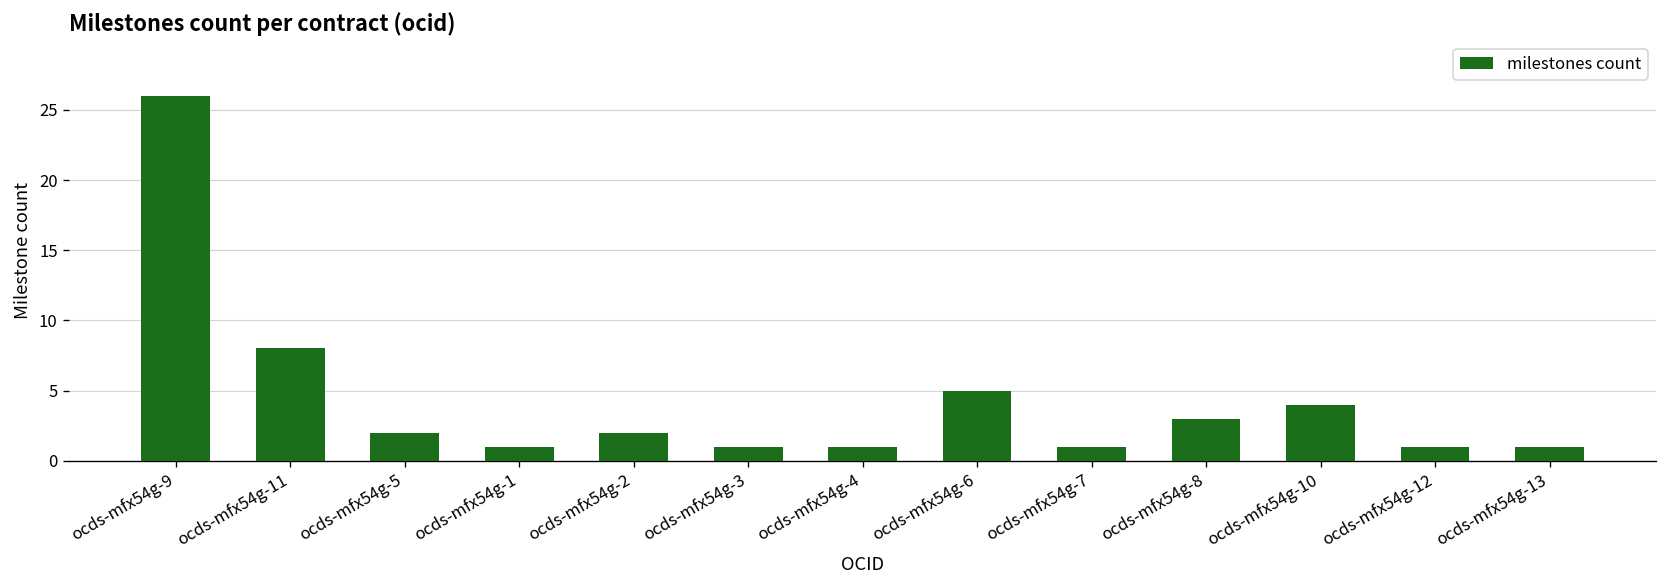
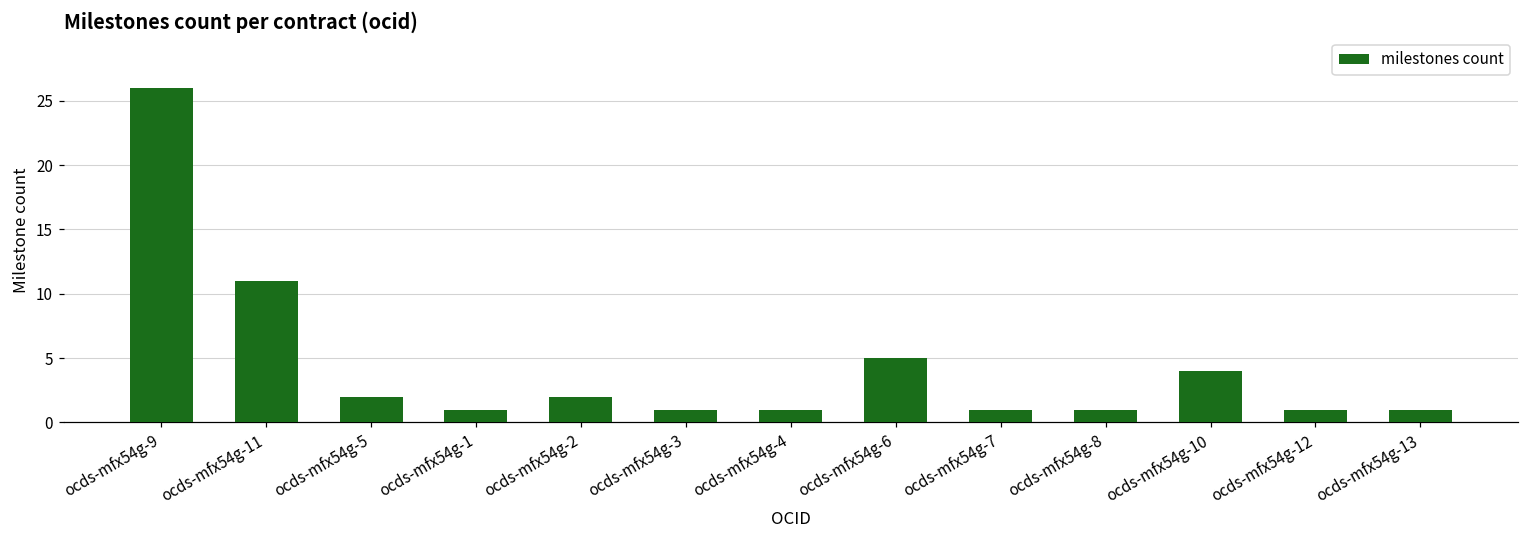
ocds-mfx54g-11: 8 -> 11
ocds-mfx54g-8: 3 -> 1
